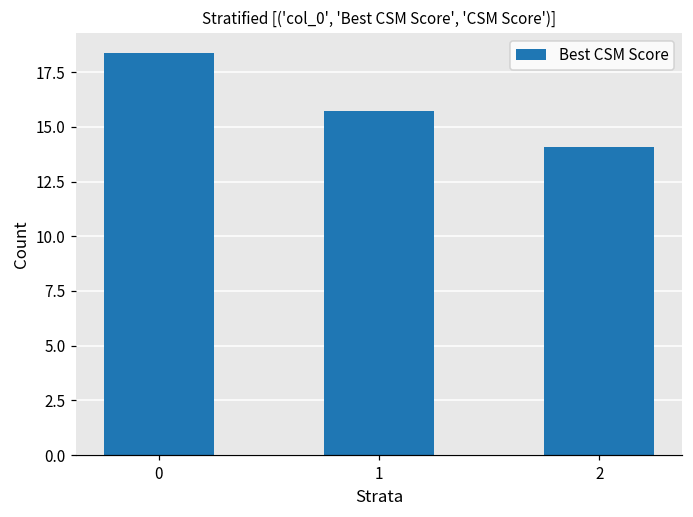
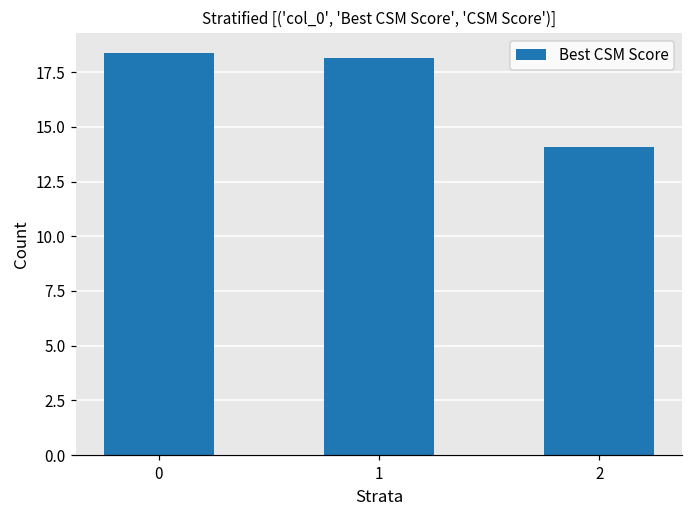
1: 15.7 -> 18.1
